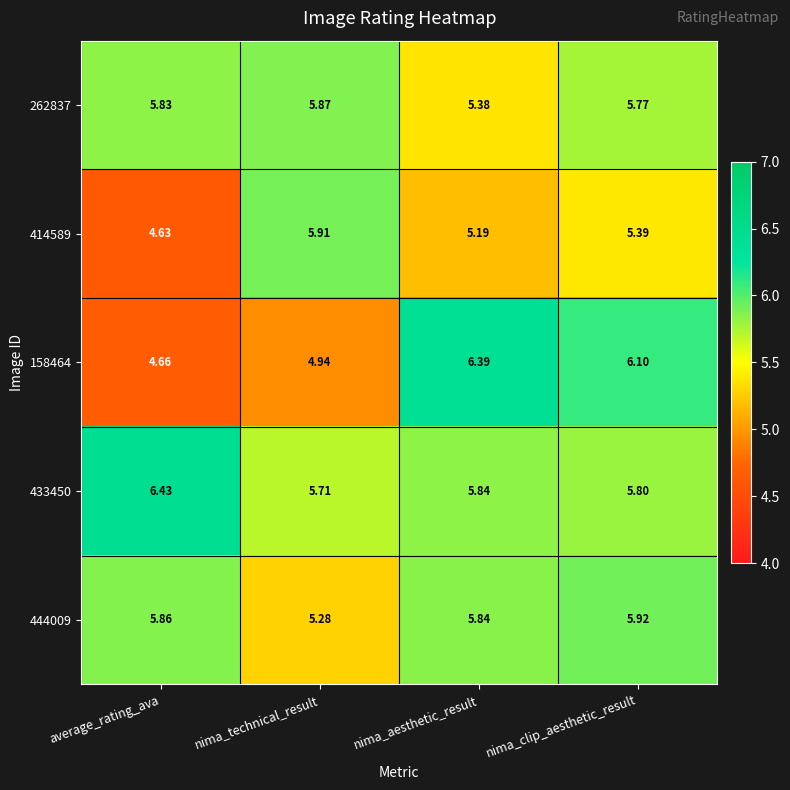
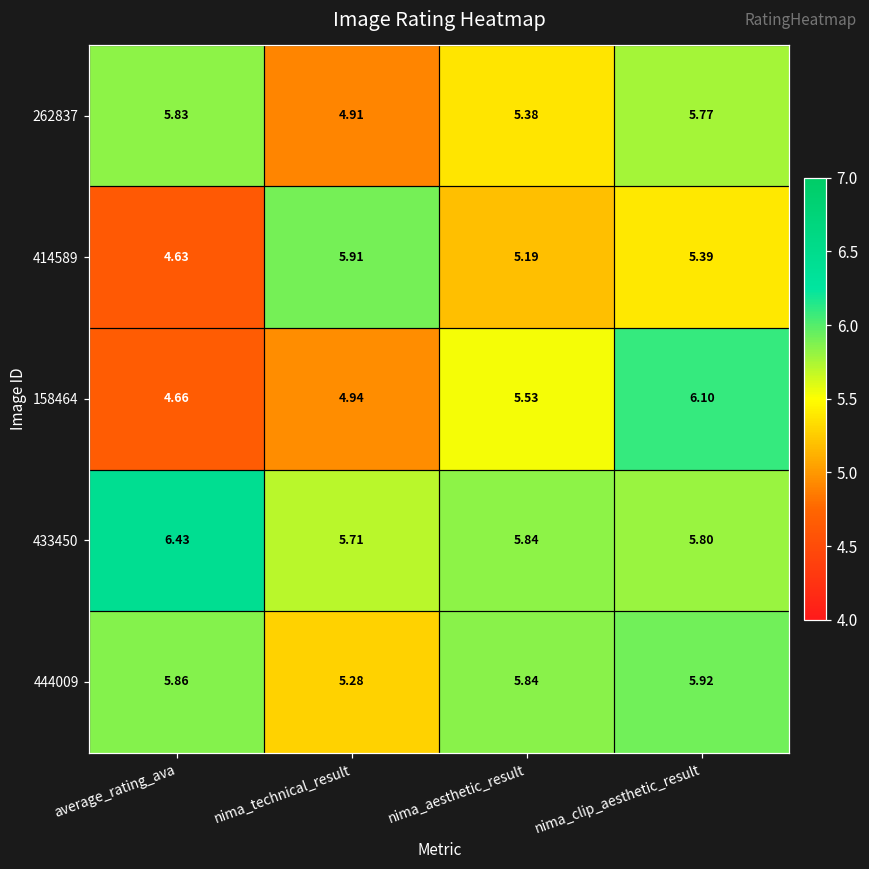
262837, nima_technical_result: 5.87 -> 4.91
158464, nima_aesthetic_result: 6.39 -> 5.53
